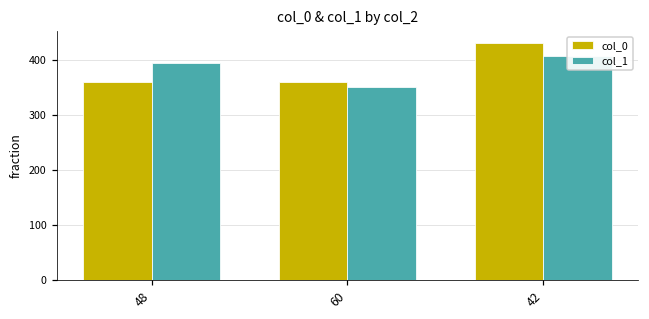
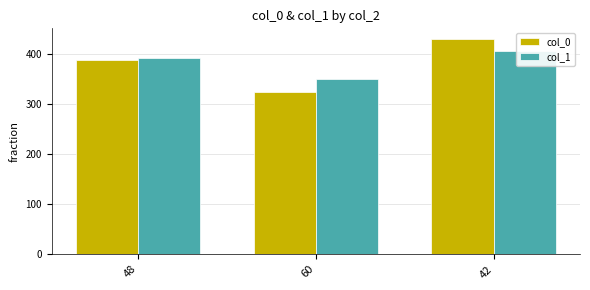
col_0, 48: 360 -> 390
col_0, 60: 360 -> 320
